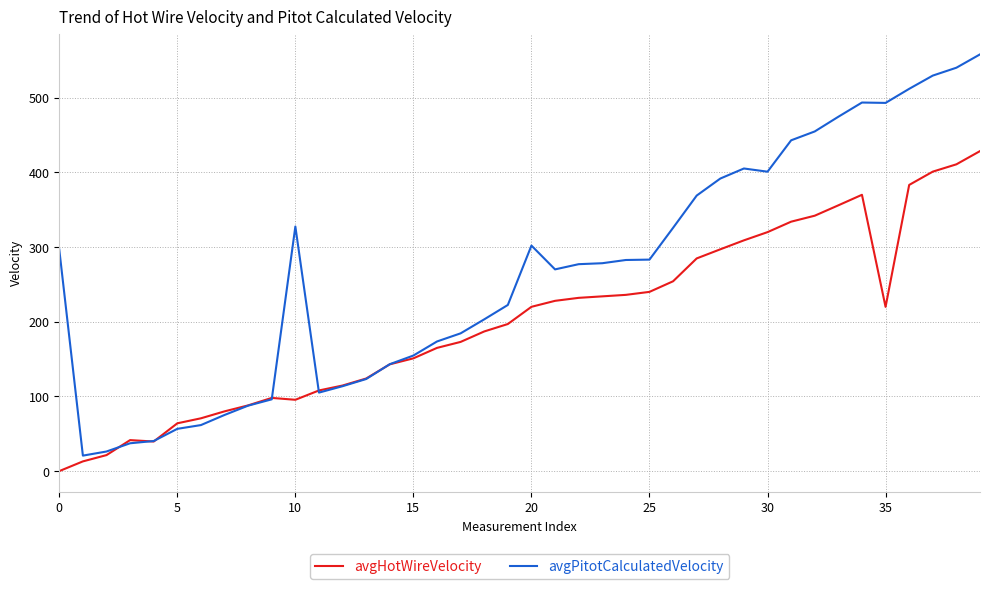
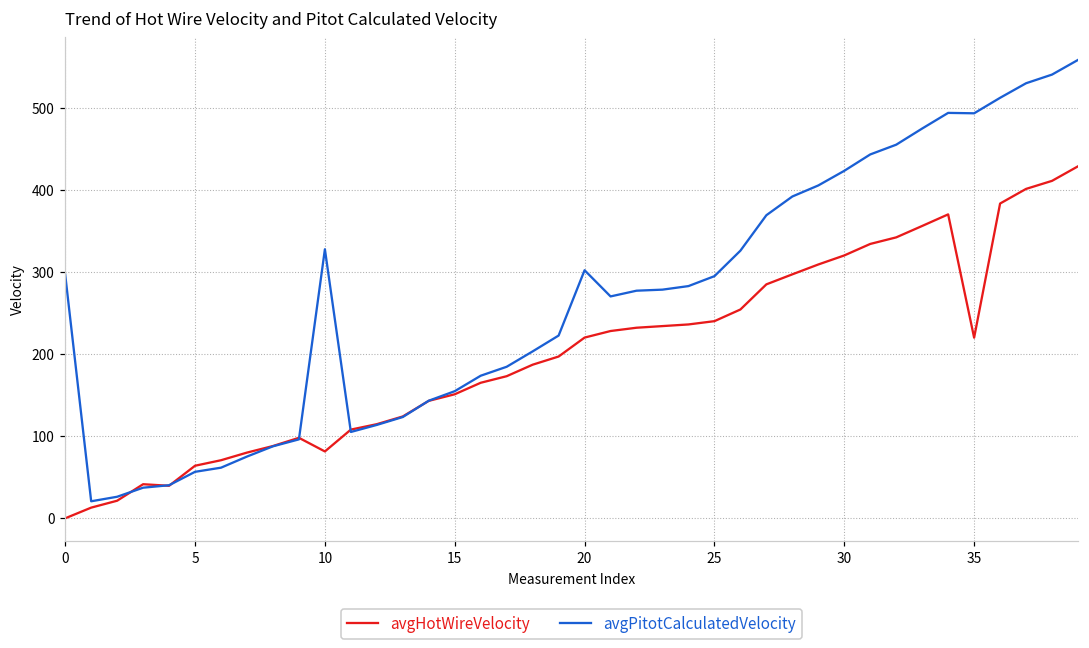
avgHotWireVelocity, 10: 100 -> 80
avgPitotCalculatedVelocity, 25: 280 -> 290
avgPitotCalculatedVelocity, 30: 400 -> 420
